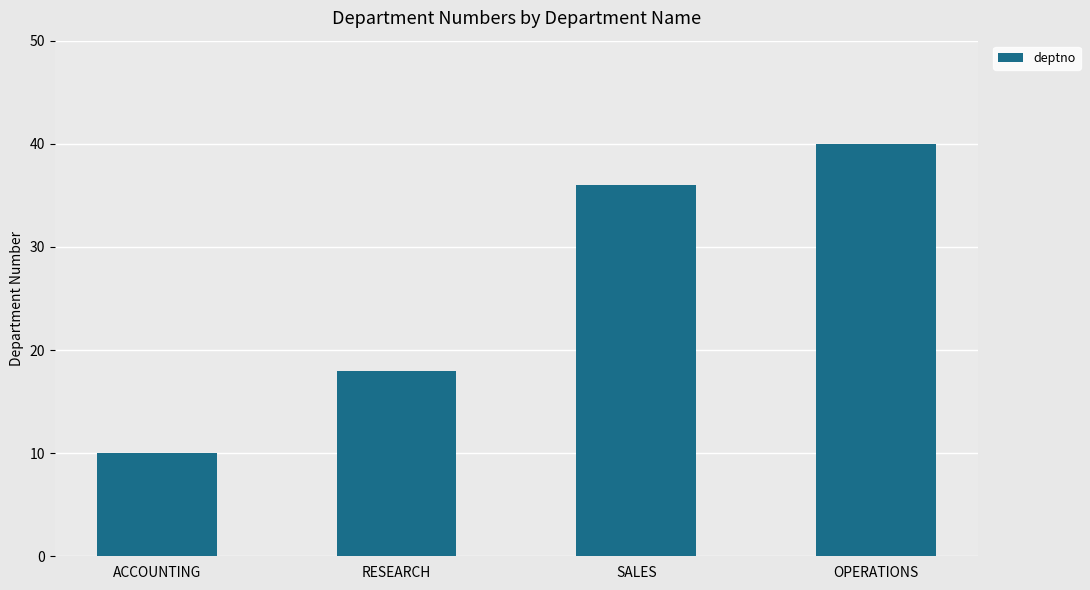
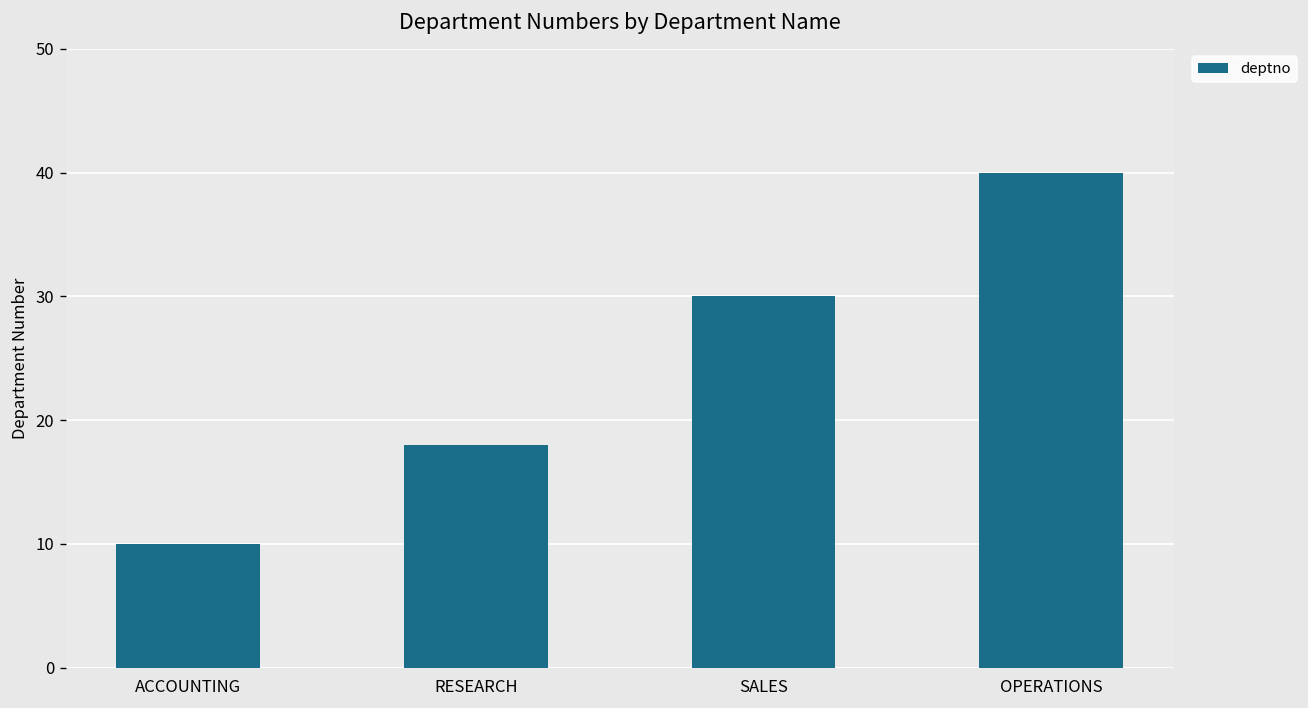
SALES: 36 -> 30
